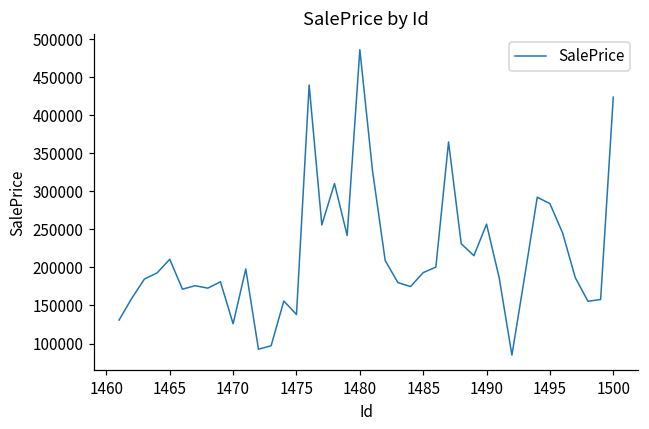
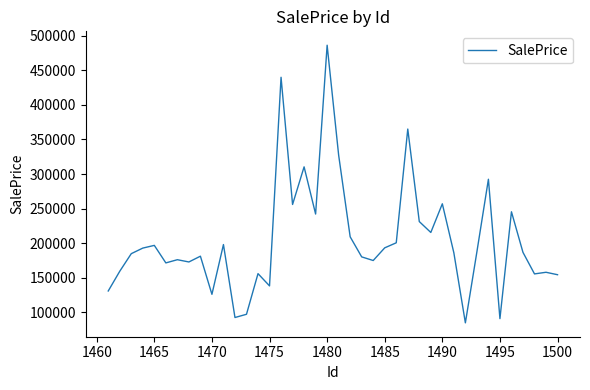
1465: 210000 -> 200000
1495: 280000 -> 90000
1500: 420000 -> 150000
